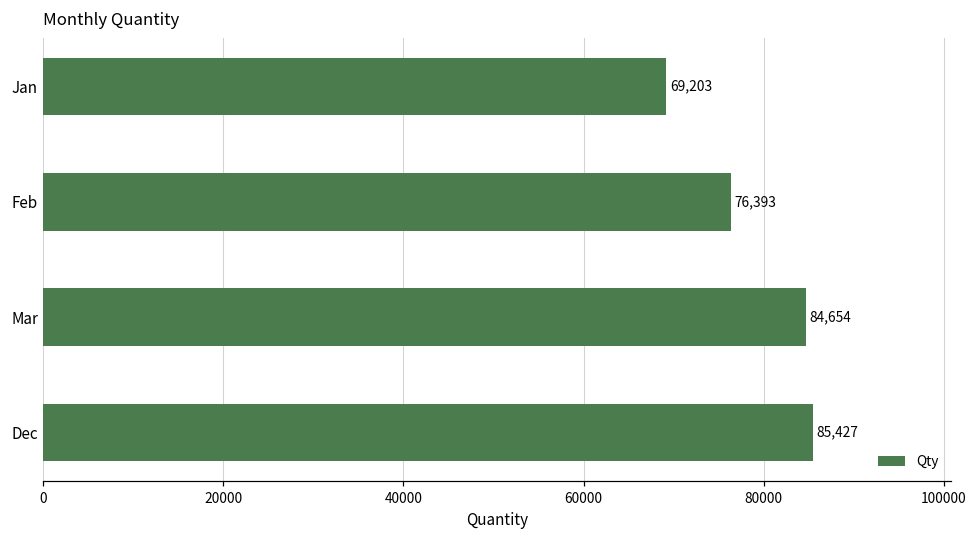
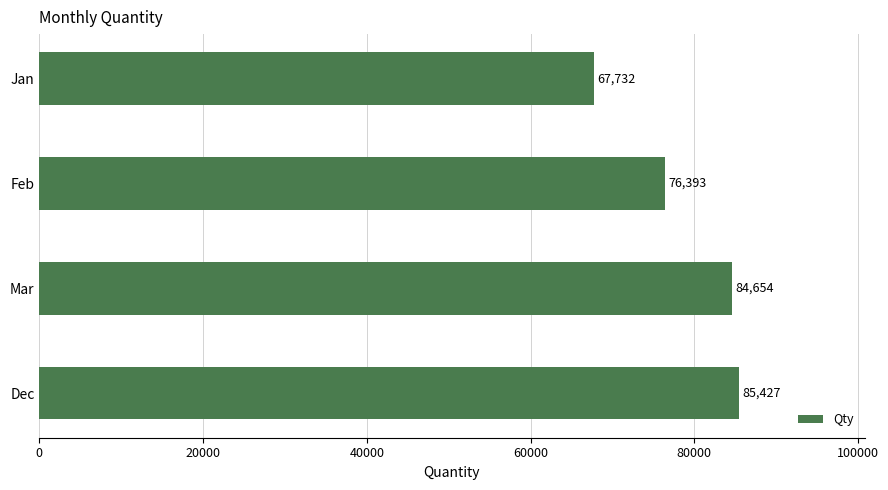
Jan: 69,203 -> 67,732
